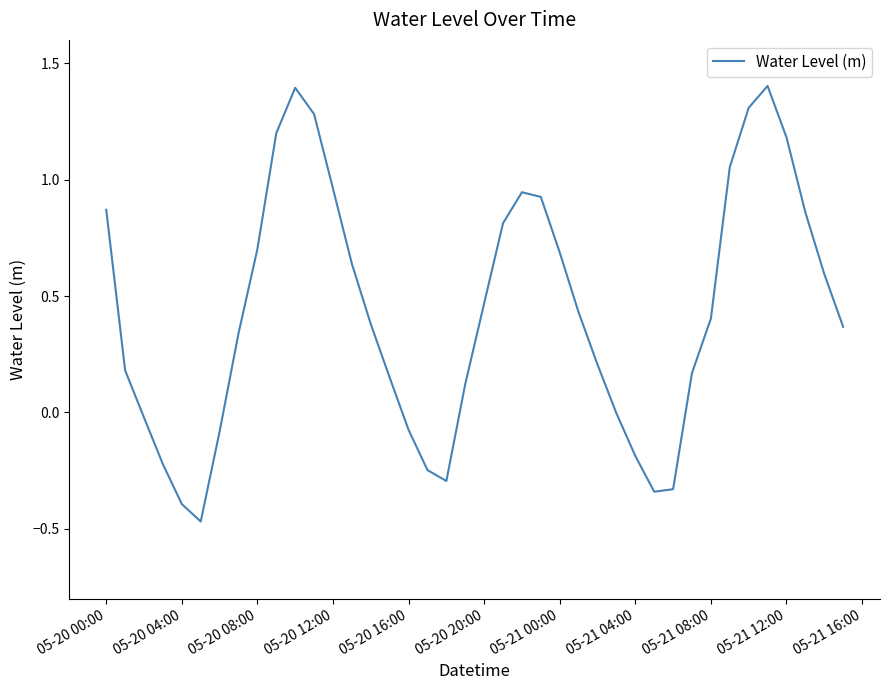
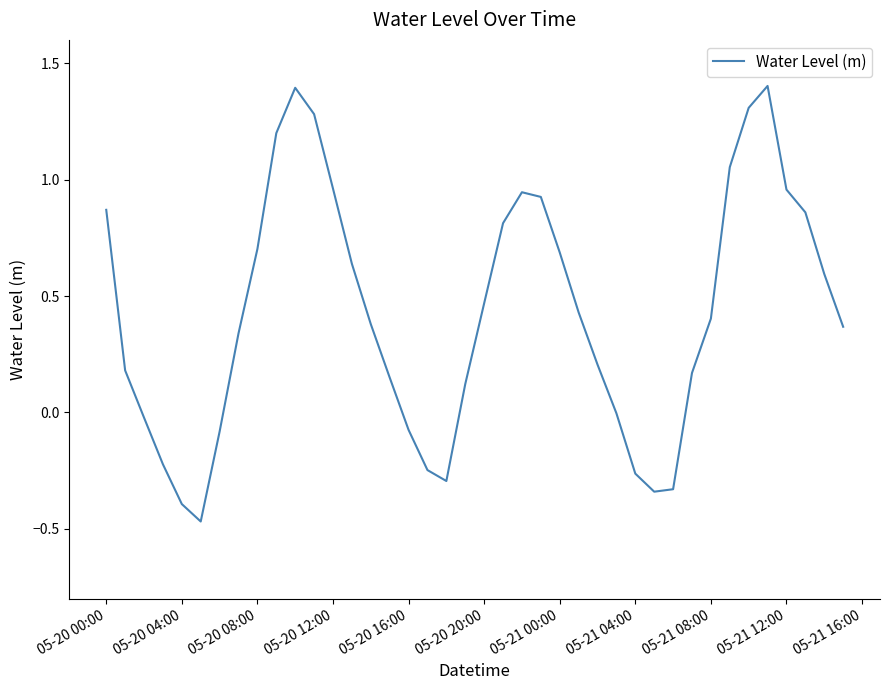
05-21 04:00: -0.19 -> -0.26
05-21 12:00: 1.18 -> 0.96
